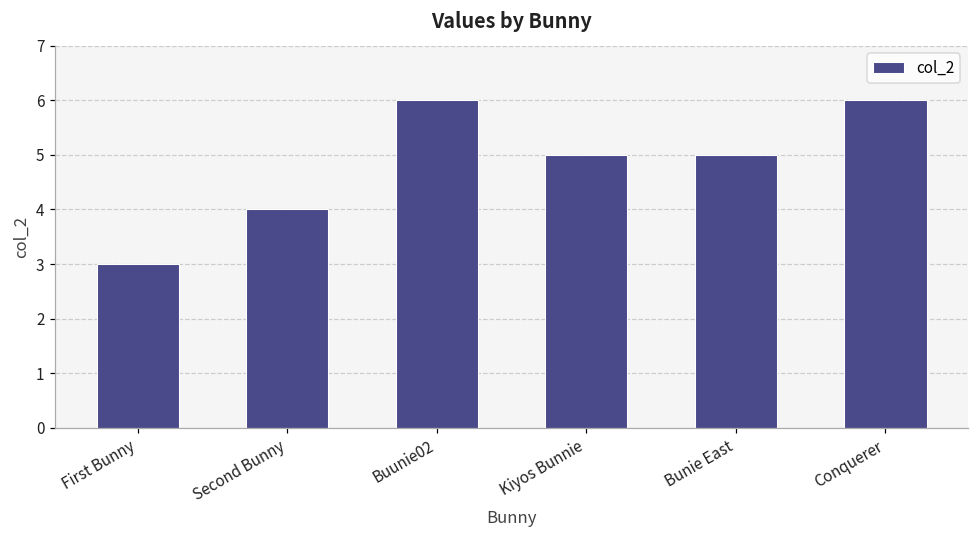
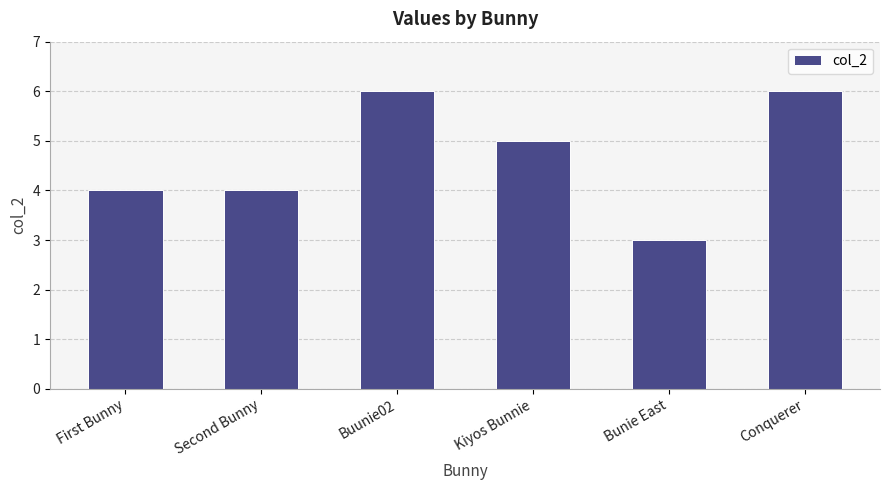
First Bunny: 3 -> 4
Bunie East: 5 -> 3
